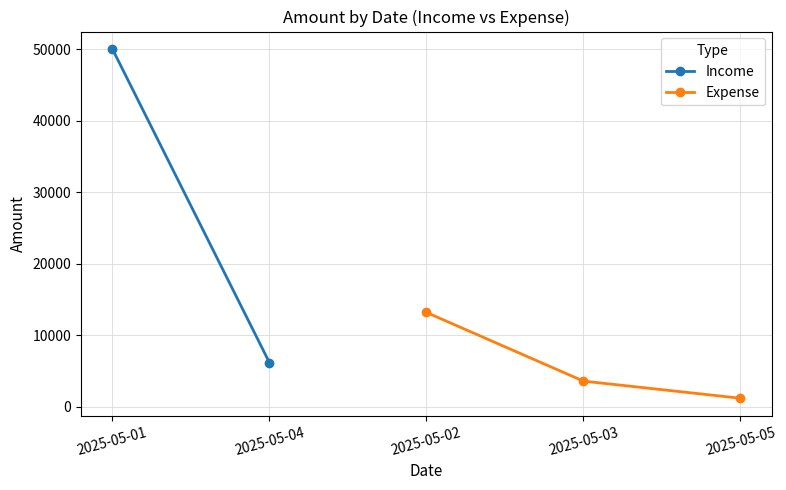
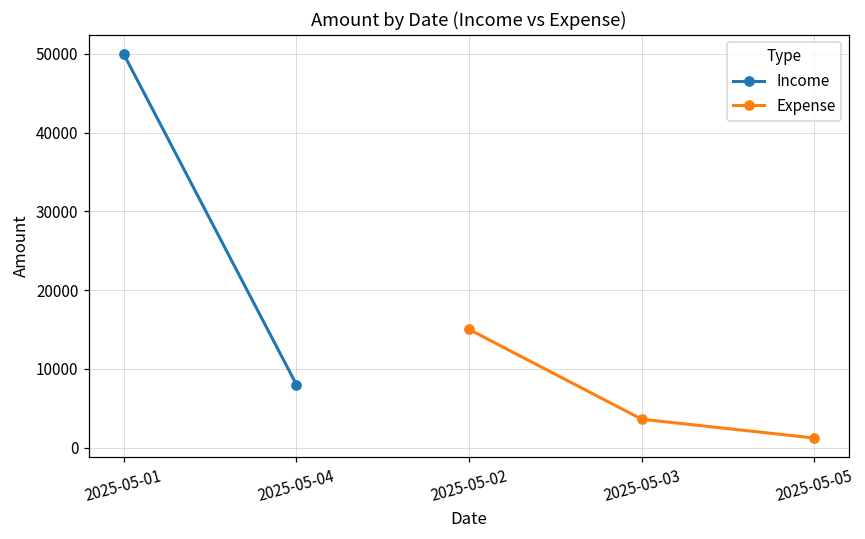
Income, 2025-05-04: 6000 -> 8000
Expense, 2025-05-02: 13000 -> 15000
